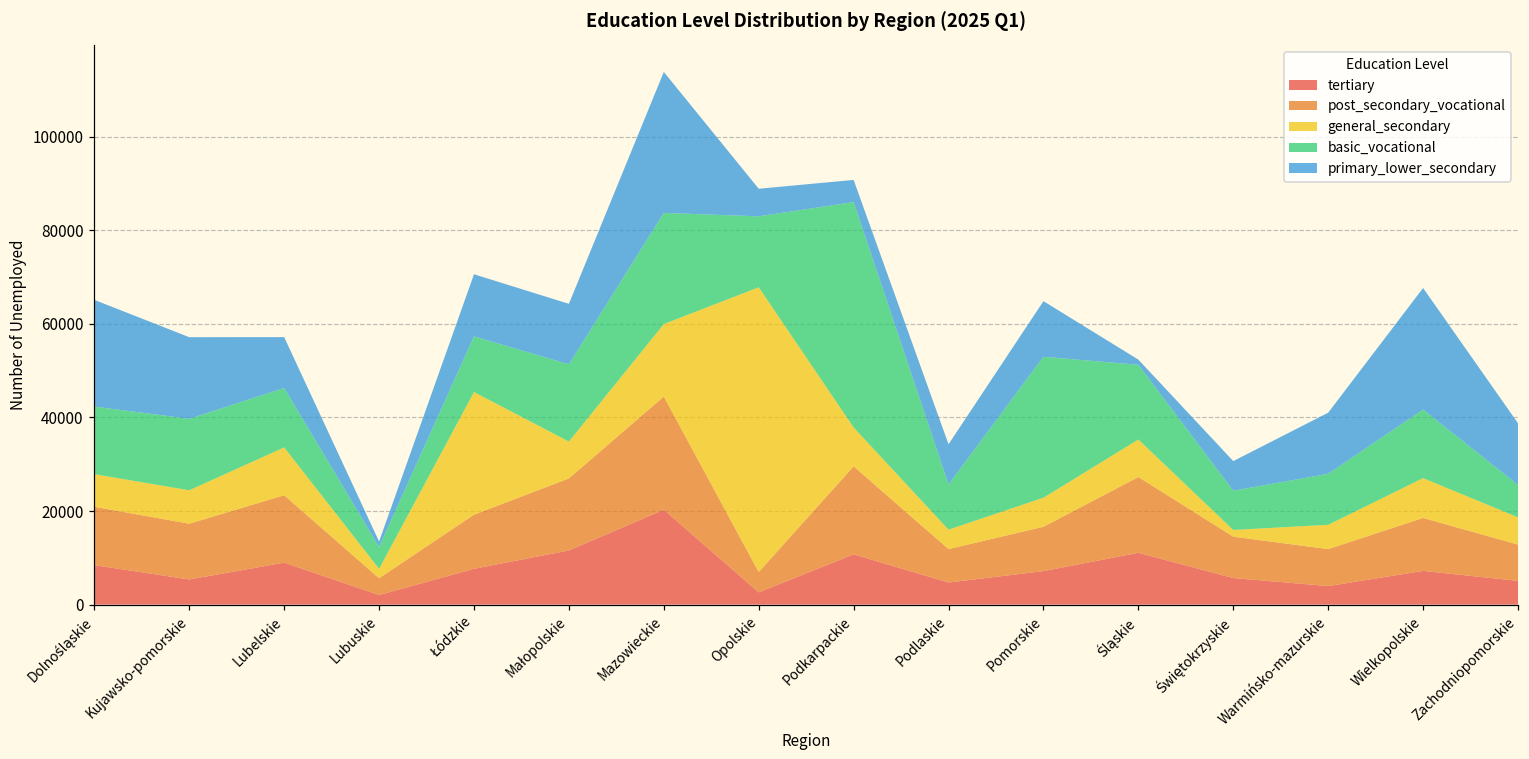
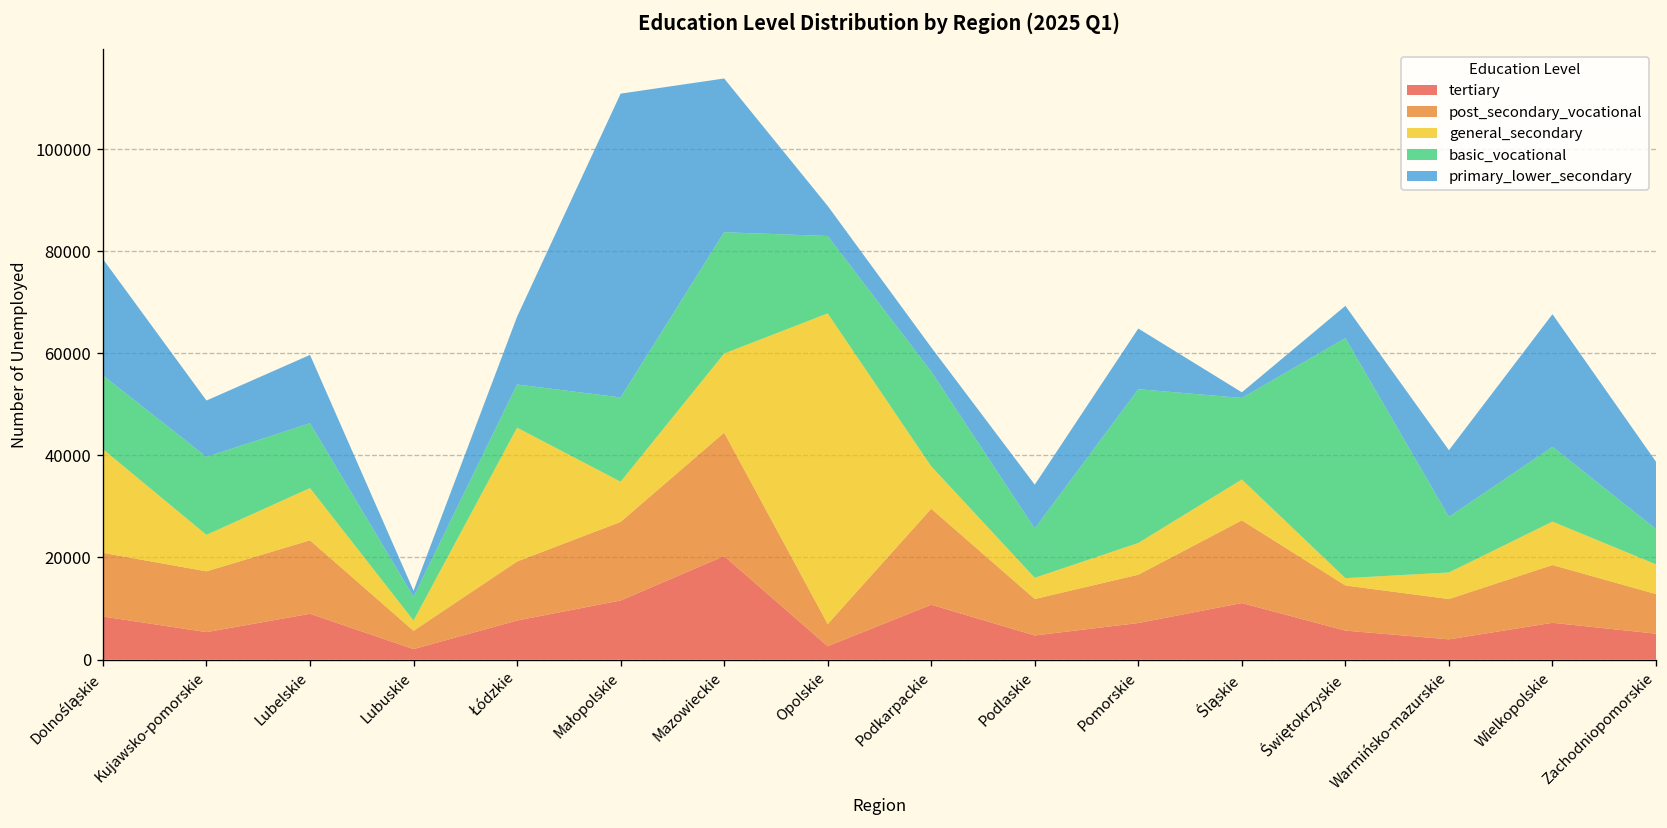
general_secondary, Dolnośląskie: 7000 -> 20000
primary_lower_secondary, Kujawsko-pomorskie: 17000 -> 11000
primary_lower_secondary, Lubelskie: 11000 -> 13000
basic_vocational, Łódzkie: 12000 -> 8000
primary_lower_secondary, Małopolskie: 13000 -> 60000
basic_vocational, Podkarpackie: 48000 -> 19000
basic_vocational, Świętokrzyskie: 8000 -> 47000
